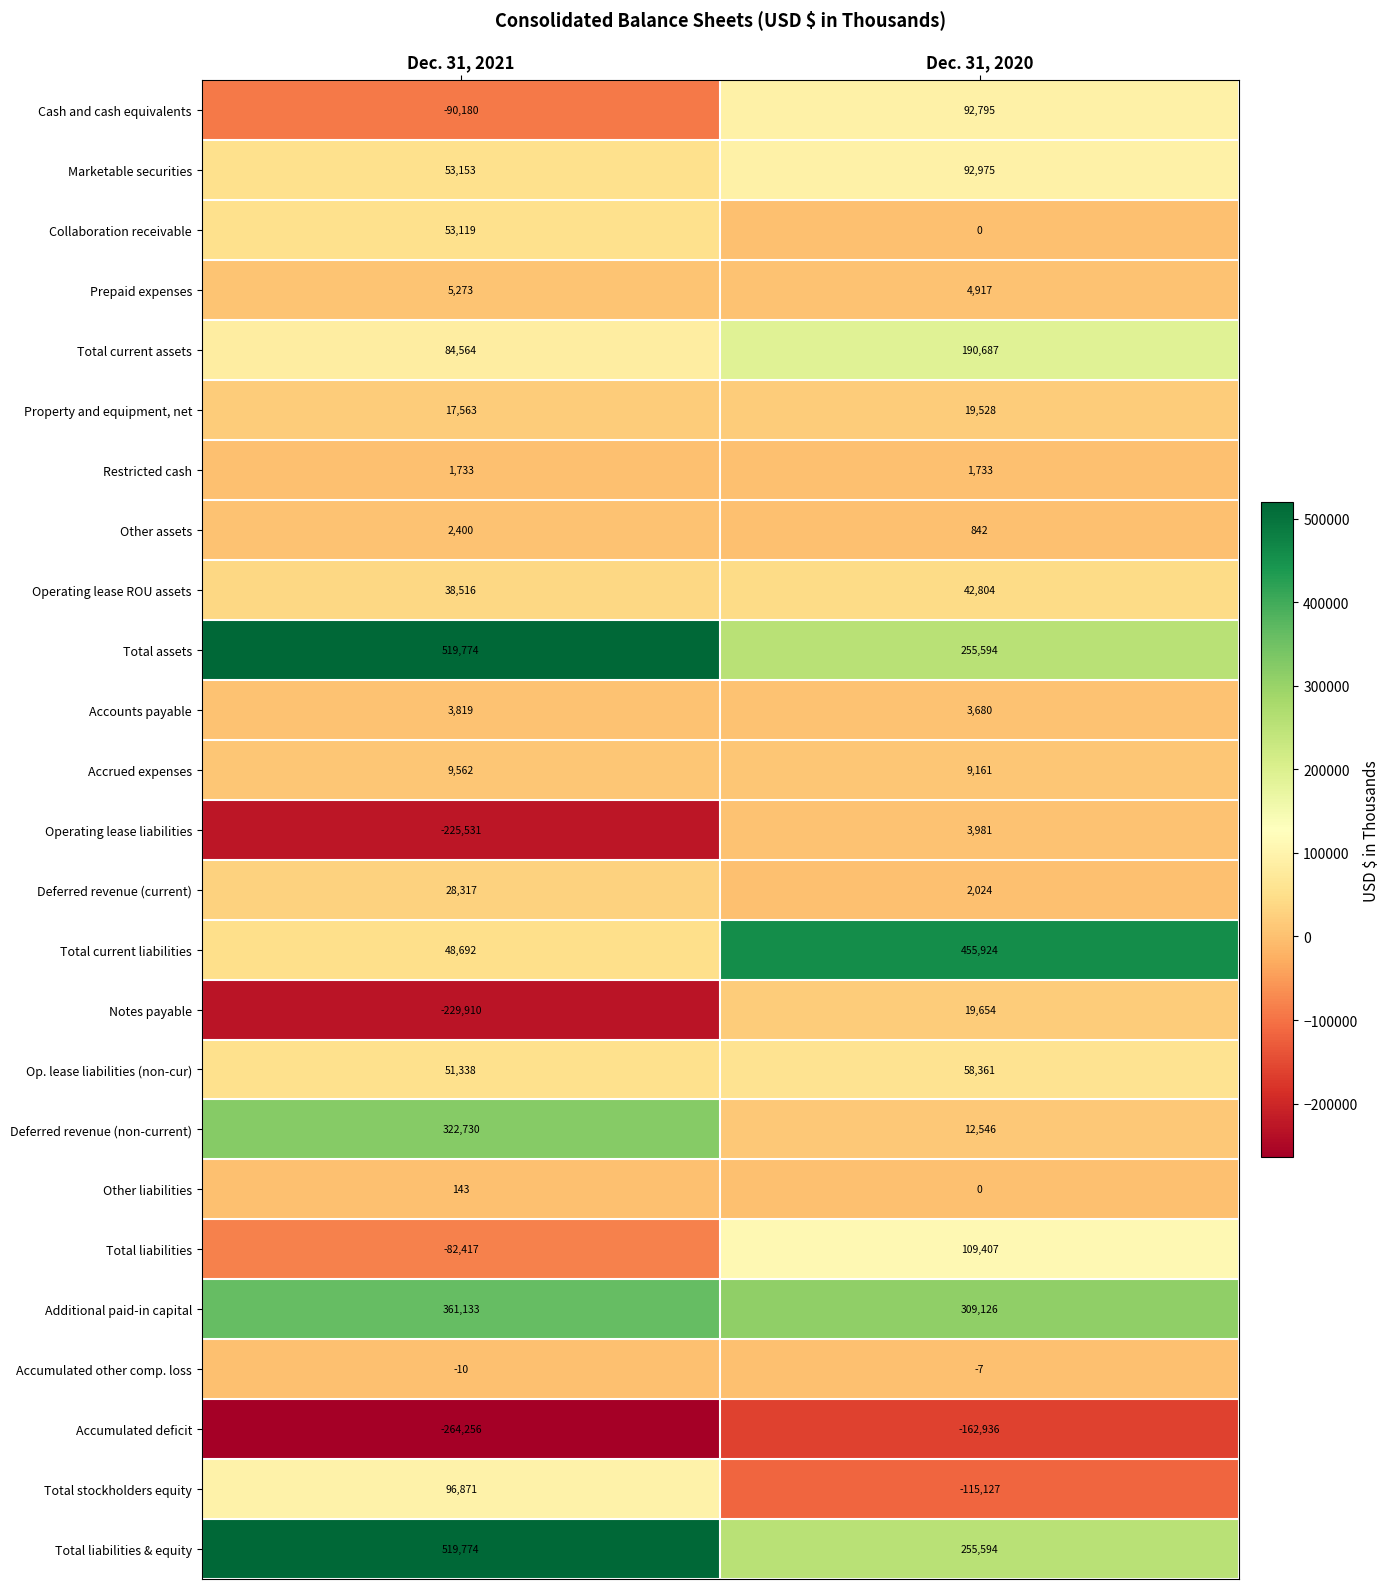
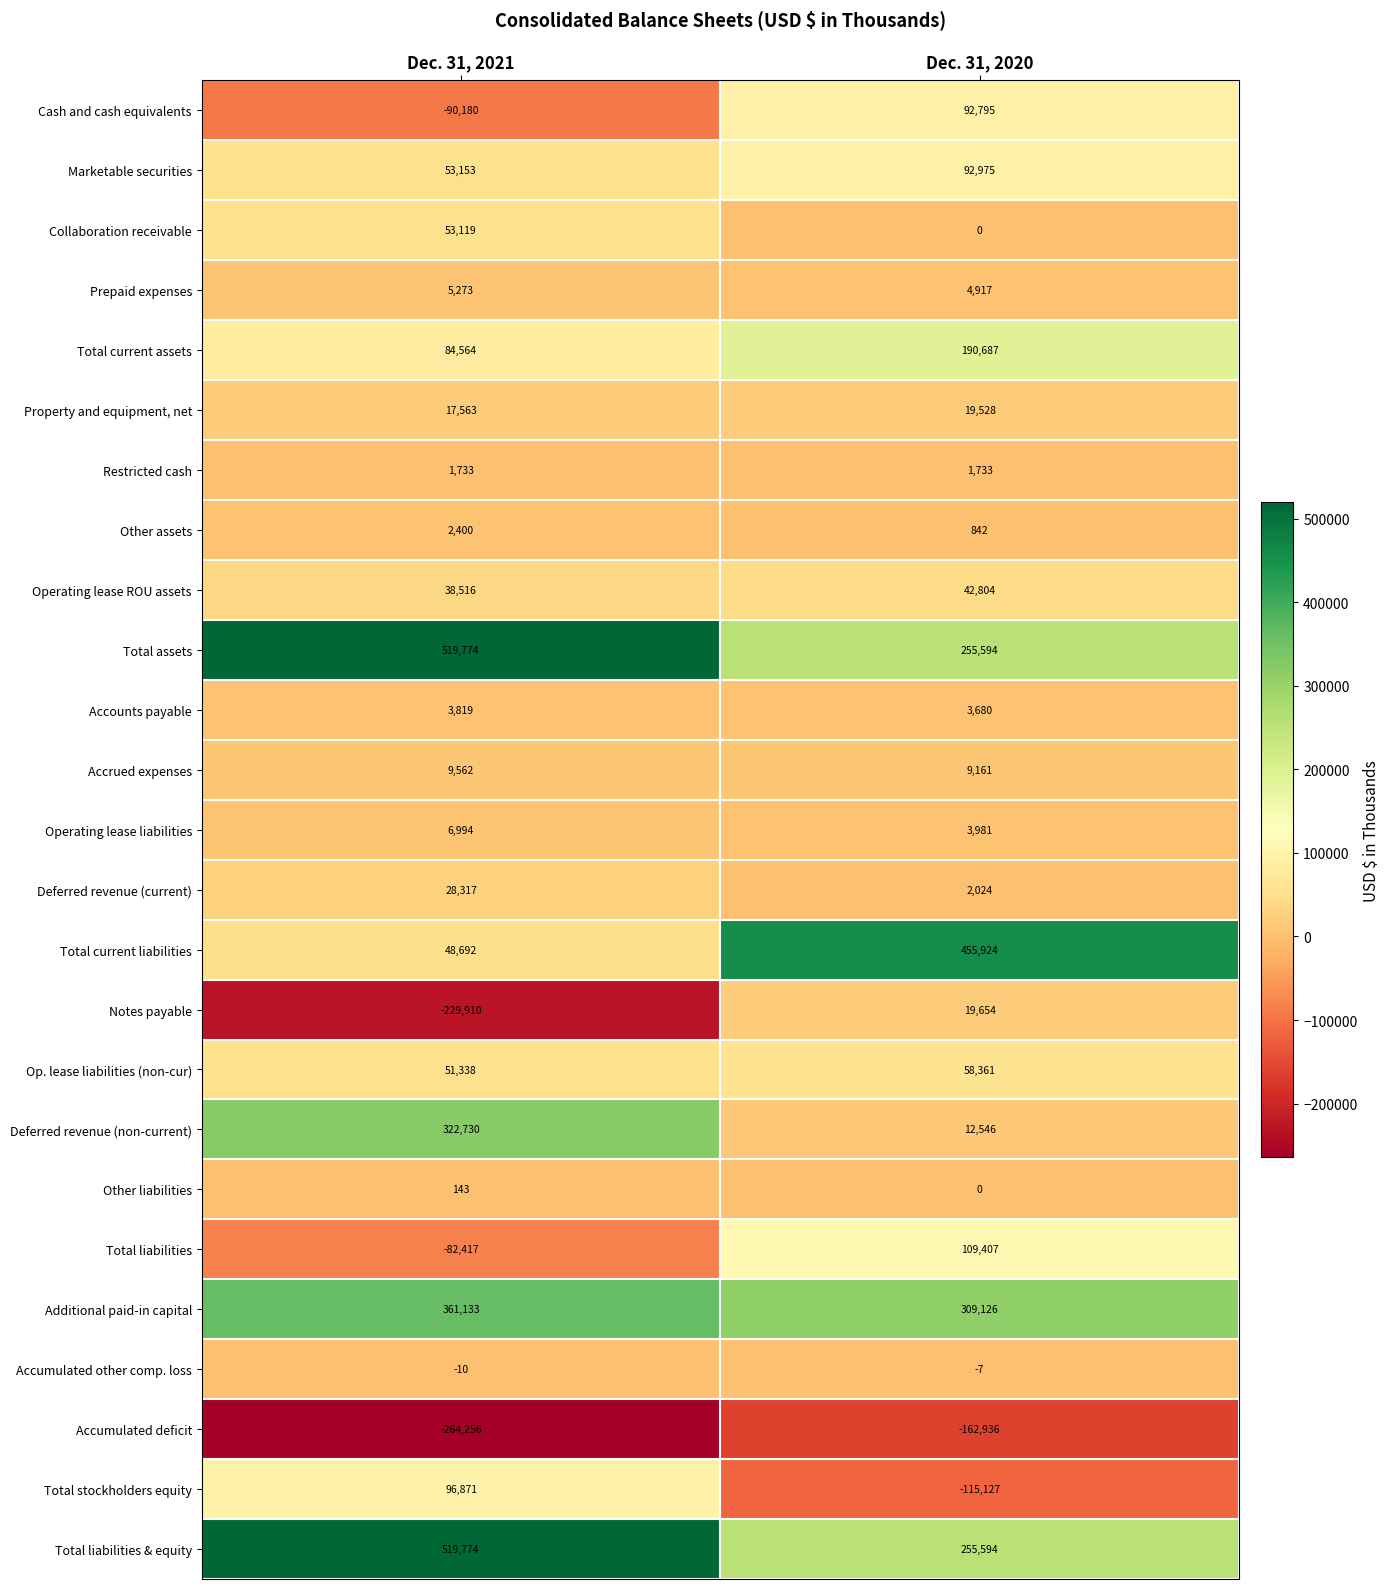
Operating lease liabilities, Dec. 31, 2021: -225,531 -> 6,994
